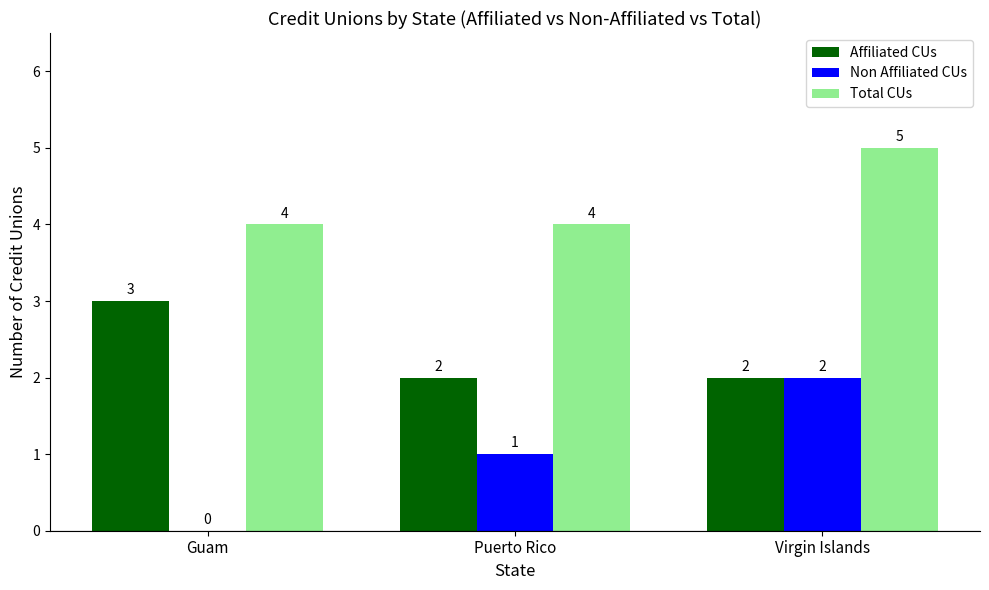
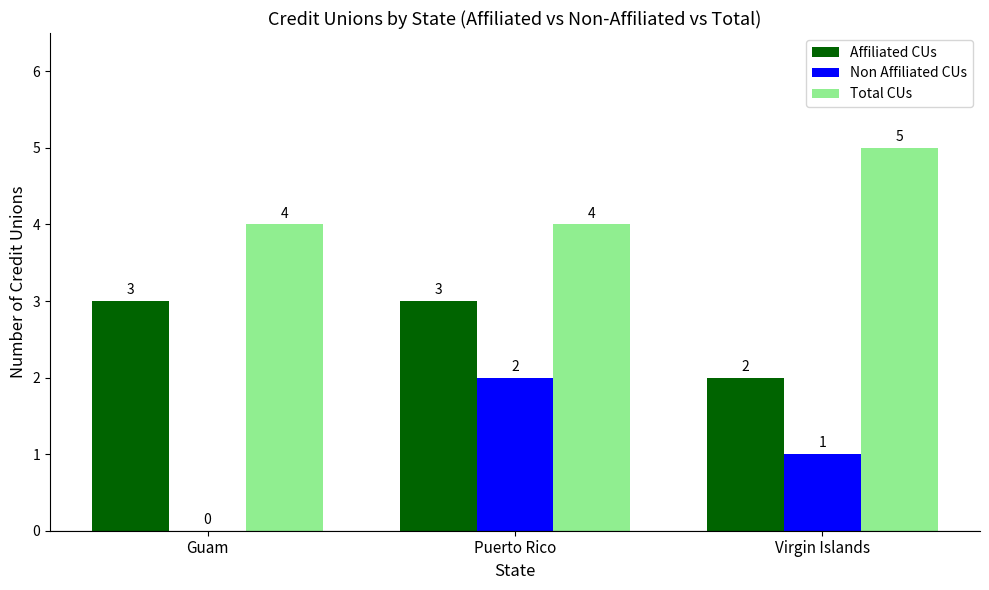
Affiliated CUs, Puerto Rico: 2 -> 3
Non Affiliated CUs, Puerto Rico: 1 -> 2
Non Affiliated CUs, Virgin Islands: 2 -> 1
